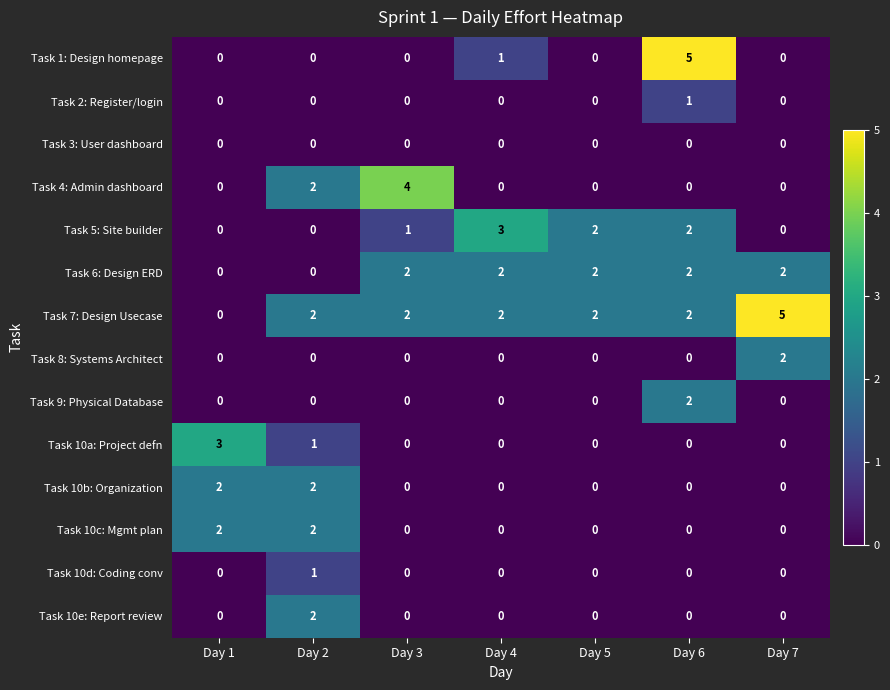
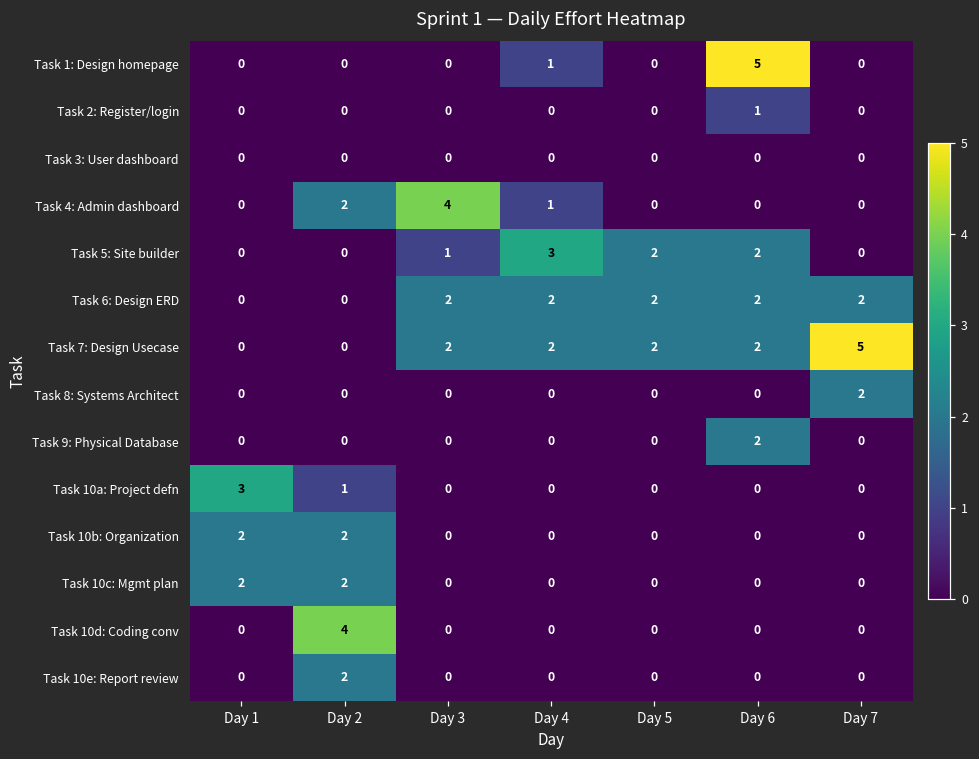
Task 4: Admin dashboard, Day 4: 0 -> 1
Task 7: Design Usecase, Day 2: 2 -> 0
Task 10d: Coding conv, Day 2: 1 -> 4
